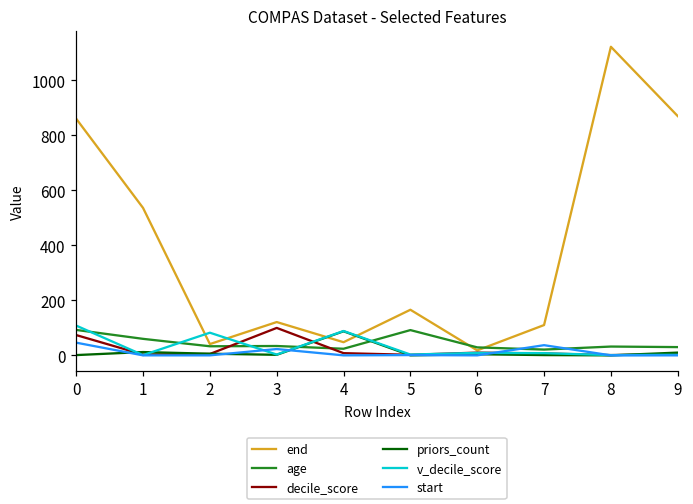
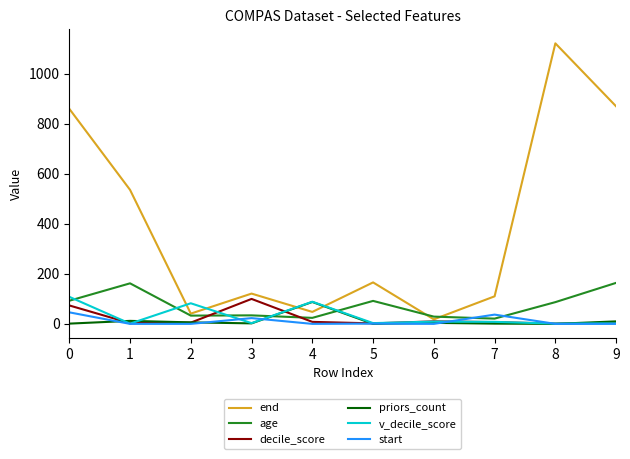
age, 1: 60 -> 160
age, 8: 30 -> 90
age, 9: 30 -> 160
